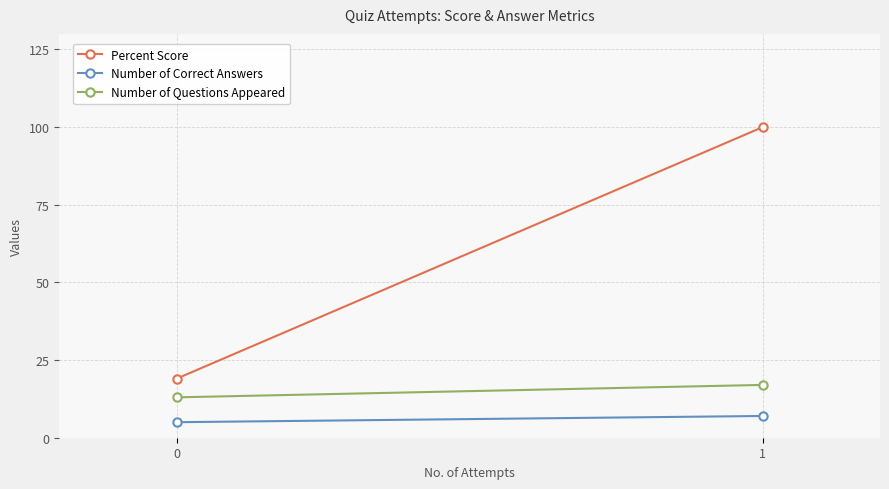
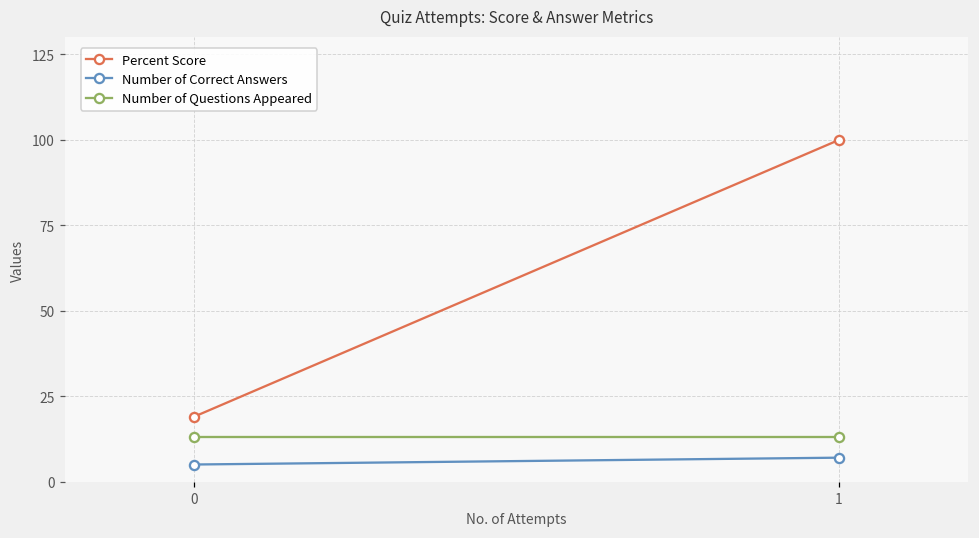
Number of Questions Appeared, 1: 17 -> 13
